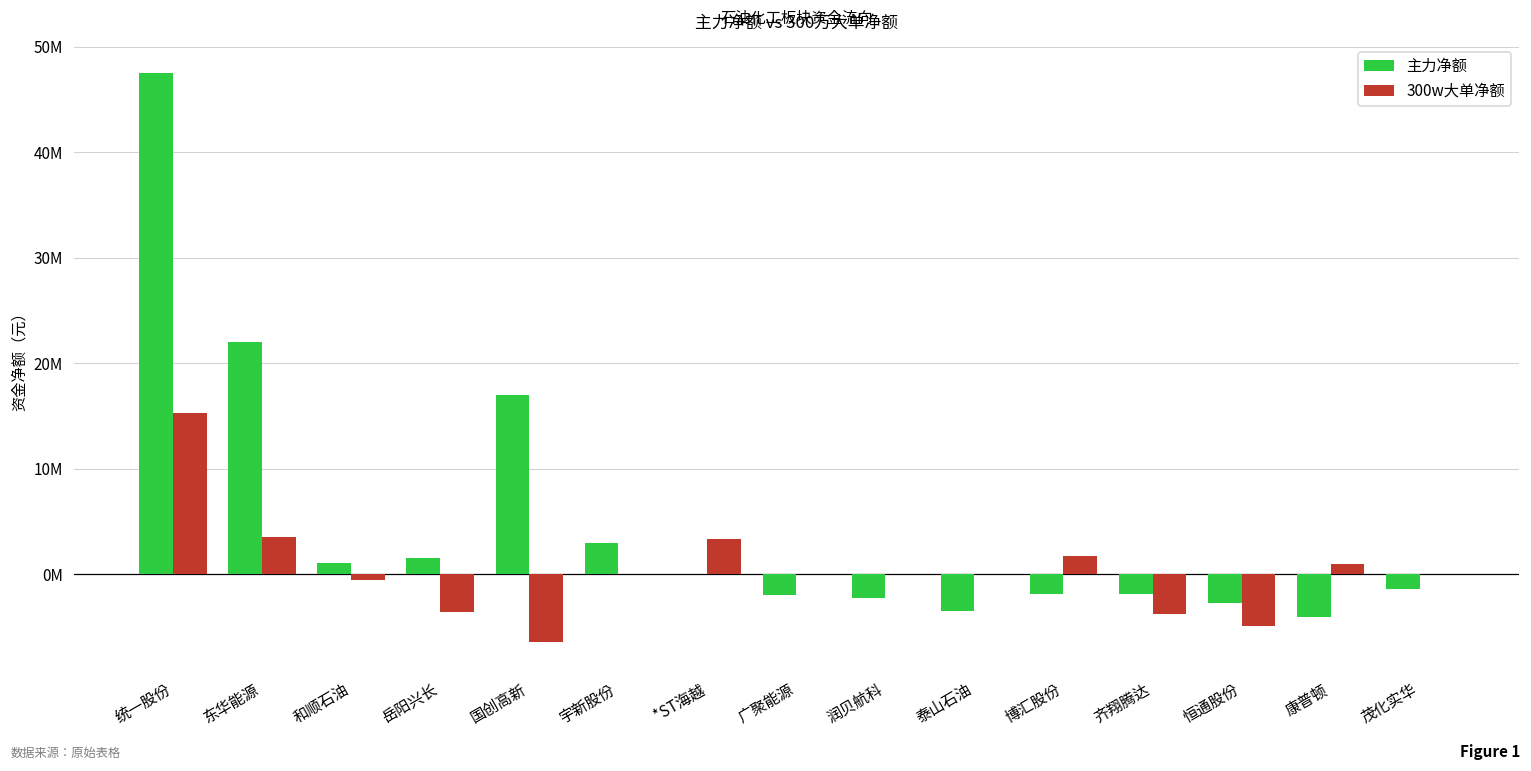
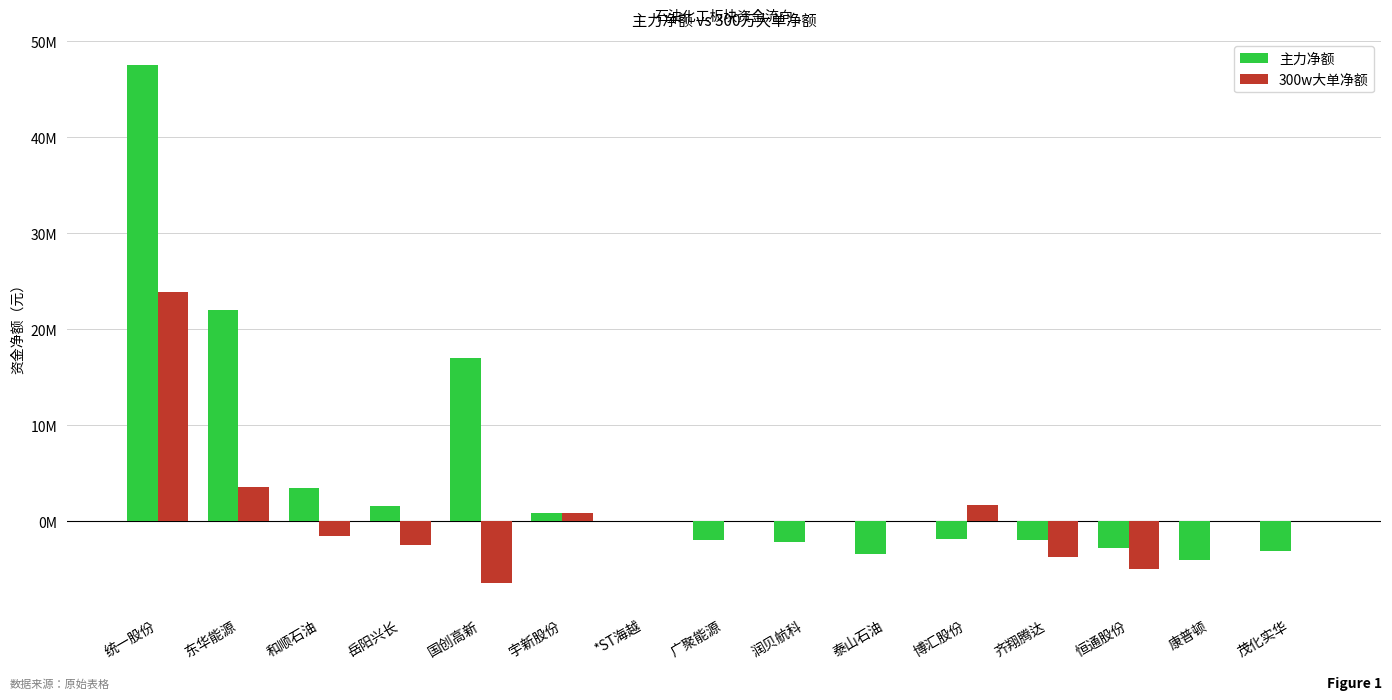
300w大单净额, 统一股份: 15000000 -> 24000000
主力净额, 和顺石油: 1000000 -> 4000000
300w大单净额, 和顺石油: -500000 -> -1500000
300w大单净额, 岳阳兴长: -4000000 -> -2000000
主力净额, 宇新股份: 3000000 -> 1000000
300w大单净额, 宇新股份: 0 -> 1000000
300w大单净额, *ST海越: 3000000 -> 0
300w大单净额, 康普顿: 1000000 -> 0
主力净额, 茂化实华: -1000000 -> -3000000
